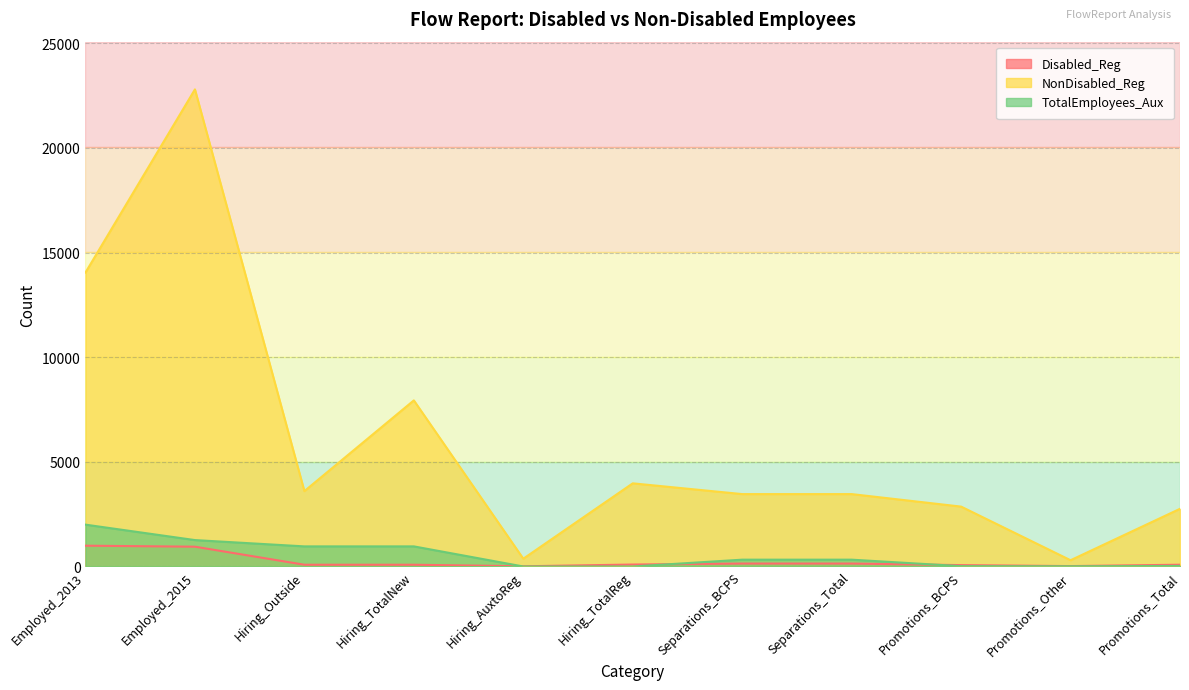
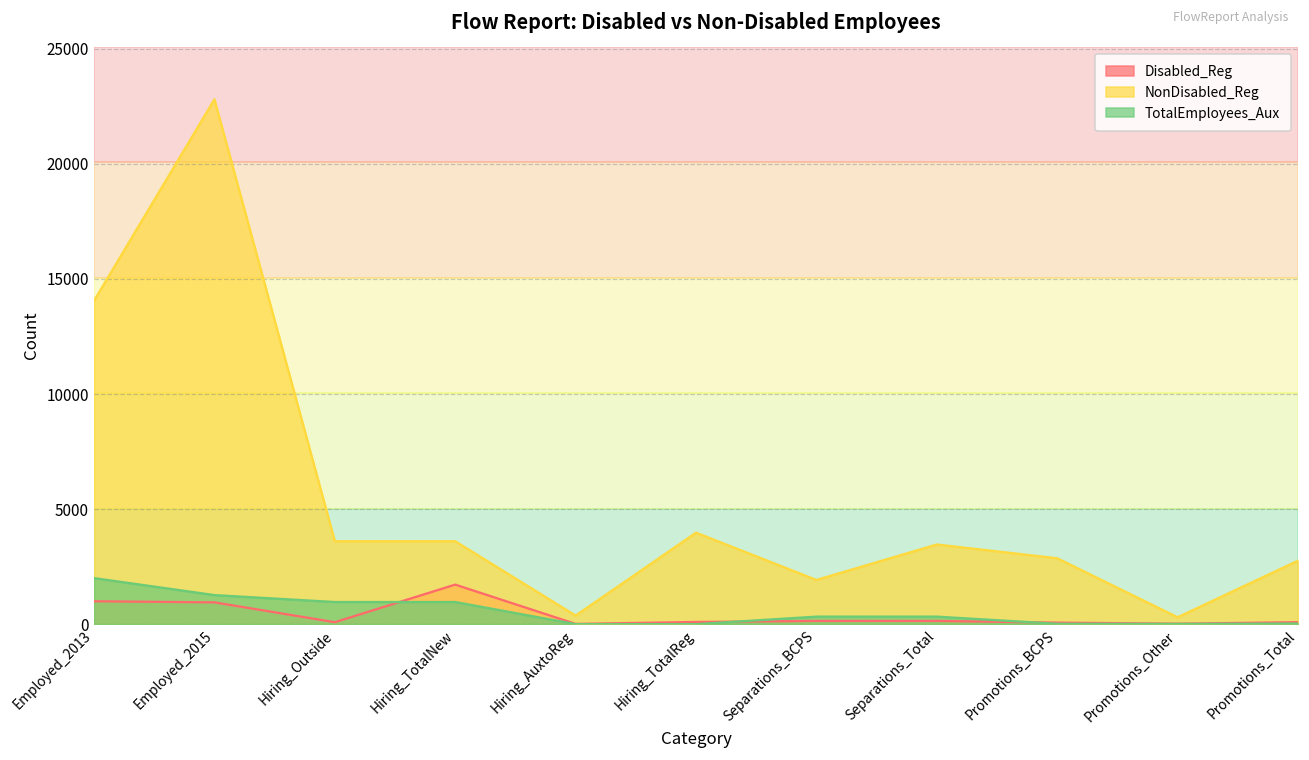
Disabled_Reg, Hiring_TotalNew: 100 -> 1700
NonDisabled_Reg, Hiring_TotalNew: 7900 -> 3600
NonDisabled_Reg, Separations_BCPS: 3500 -> 1900
